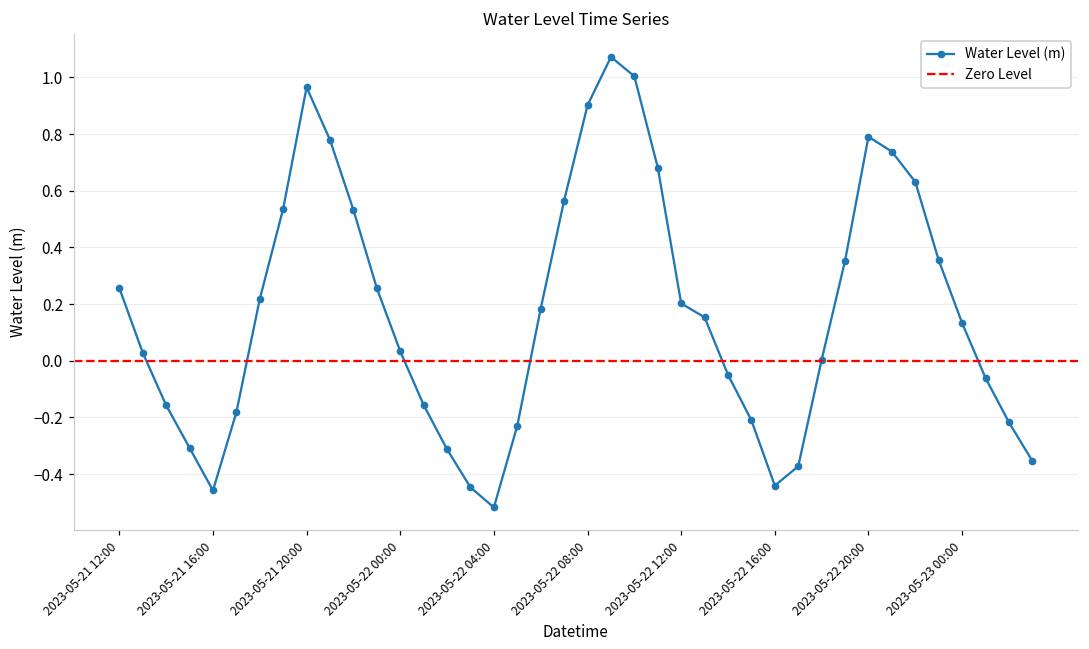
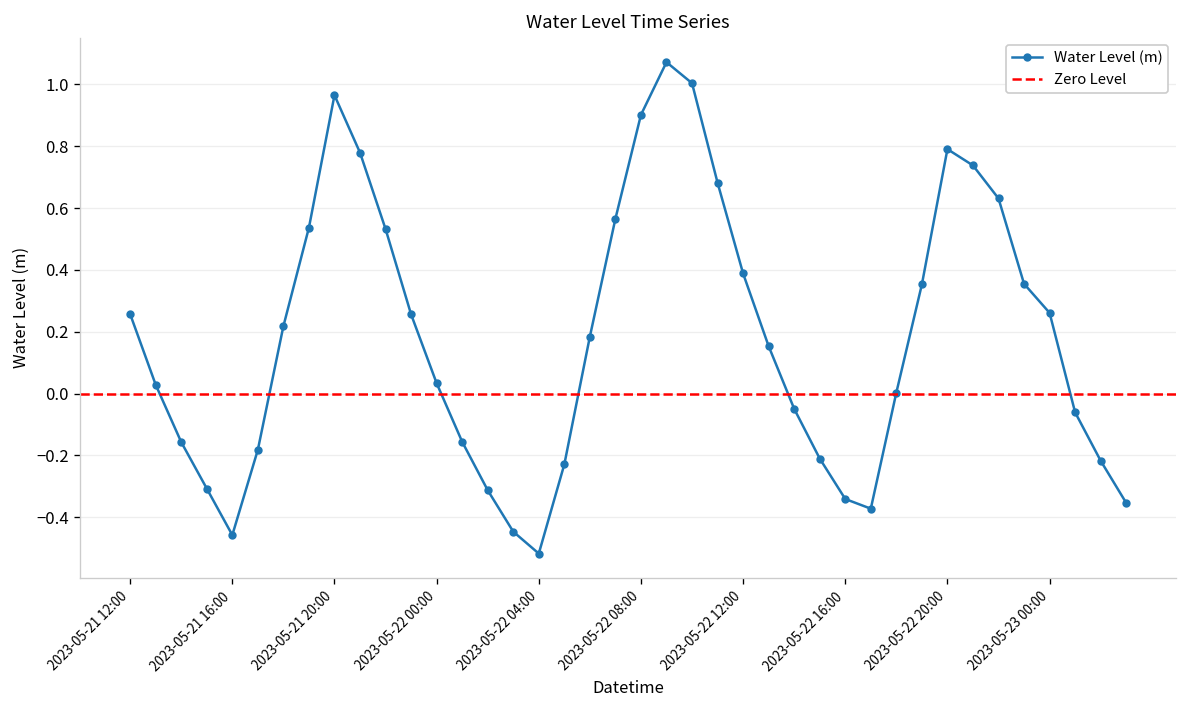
2023-05-22 12:00: 0.20 -> 0.39
2023-05-22 16:00: -0.44 -> -0.34
2023-05-23 00:00: 0.13 -> 0.26
